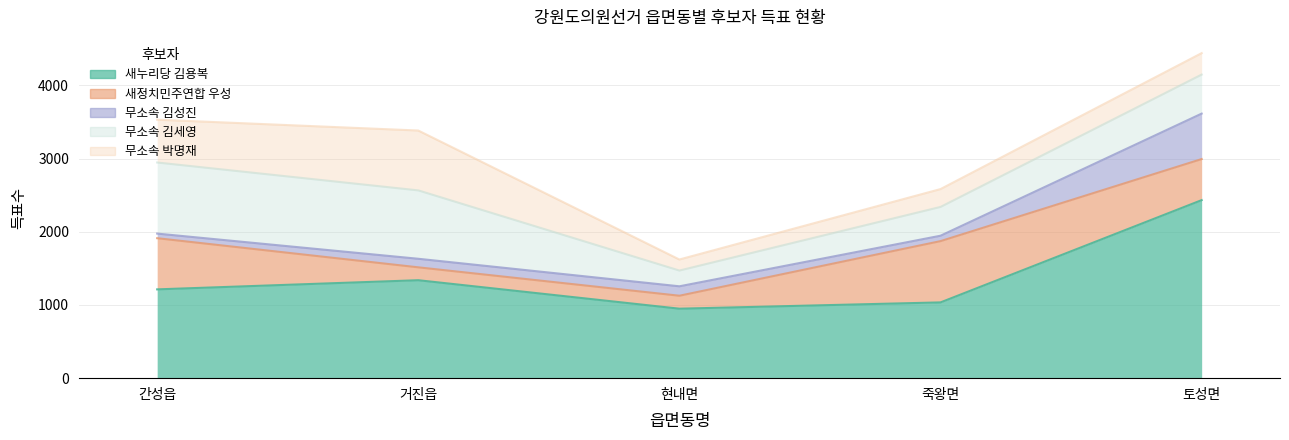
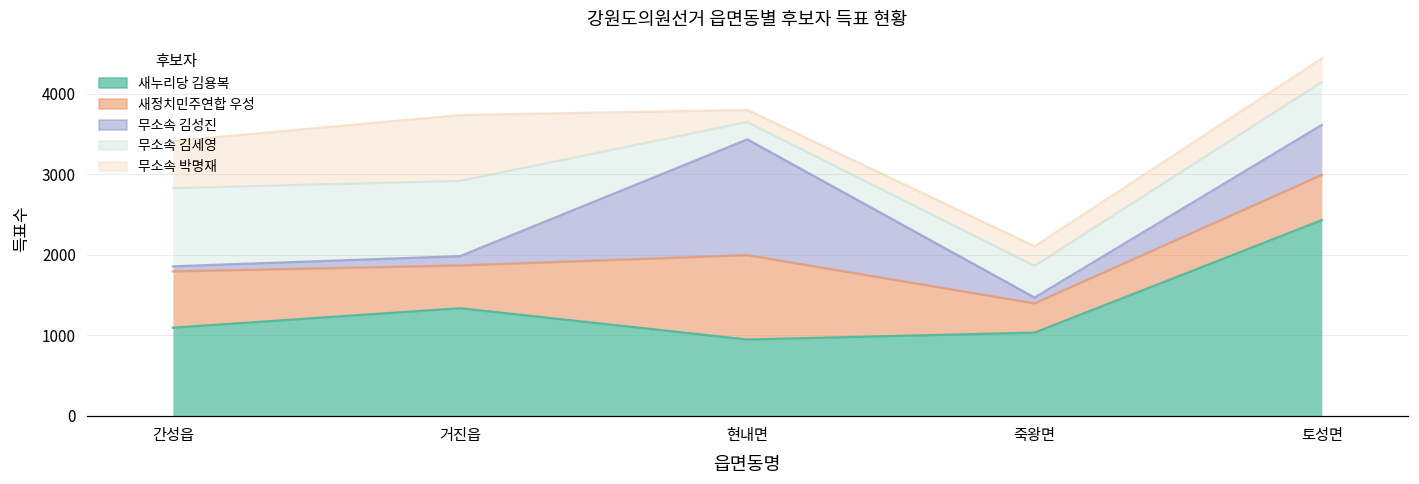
새누리당 김용복, 간성읍: 1200 -> 1100
새정치민주연합 우성, 거진읍: 200 -> 500
새정치민주연합 우성, 현내면: 200 -> 1000
무소속 김성진, 현내면: 100 -> 1400
새정치민주연합 우성, 죽왕면: 800 -> 400
